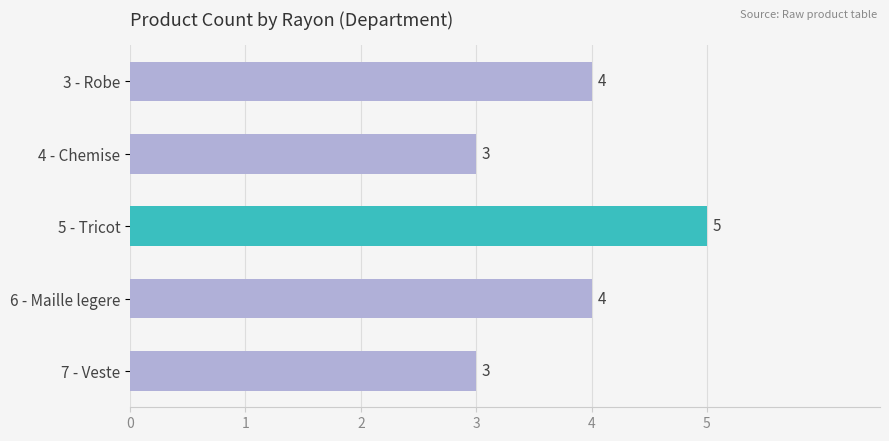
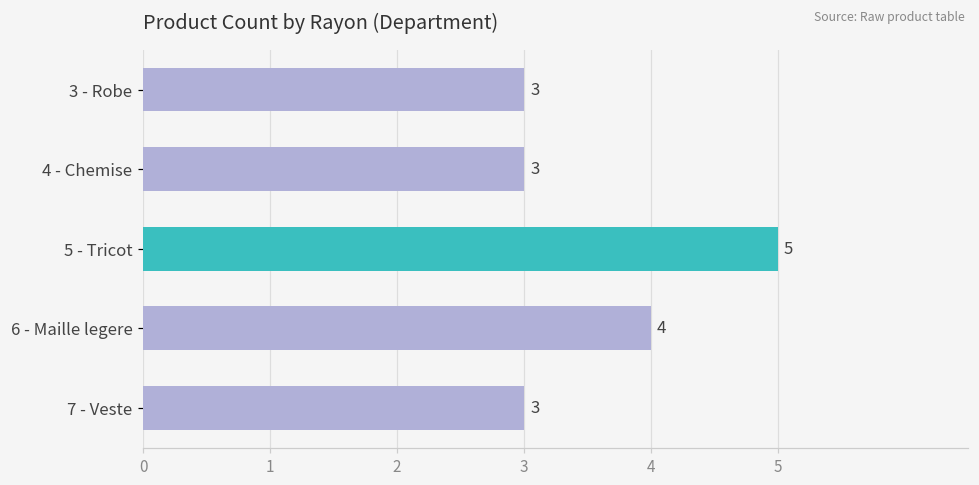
3 - Robe: 4 -> 3
